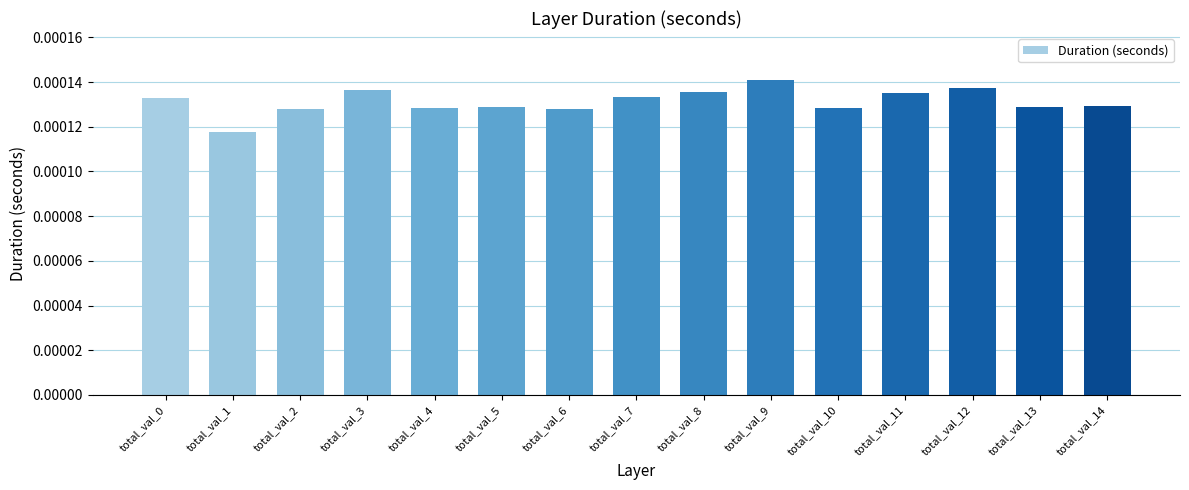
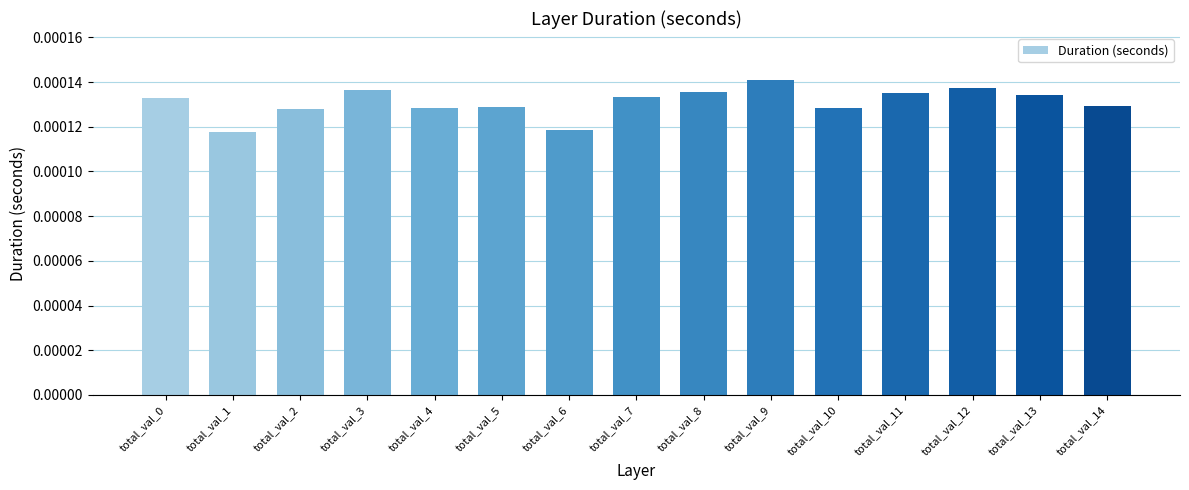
total_val_6: 0.000128 -> 0.000118
total_val_13: 0.000129 -> 0.000134
